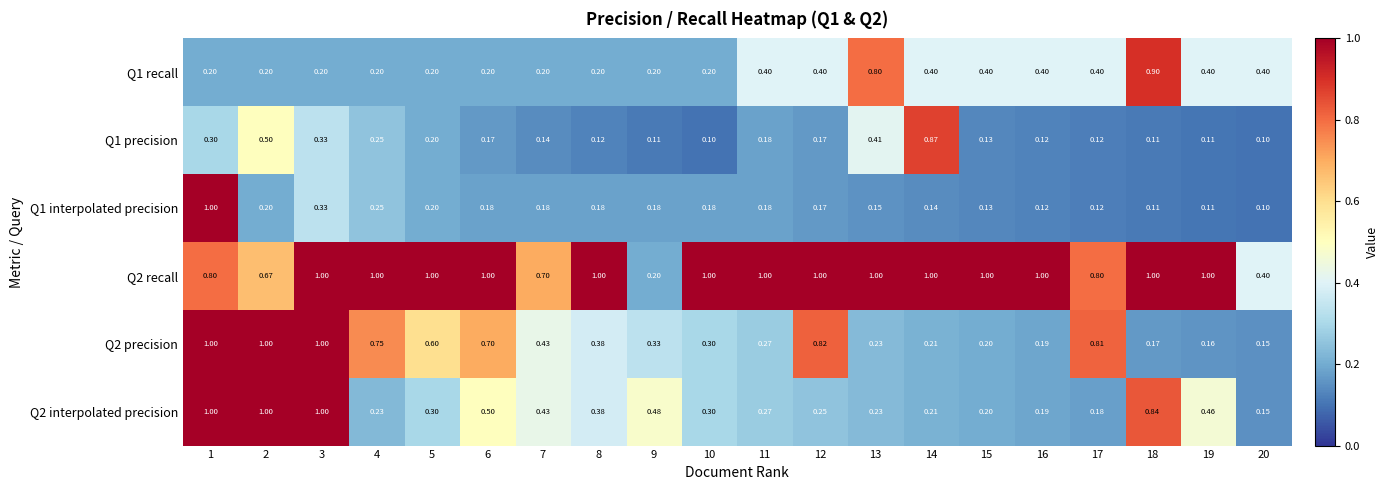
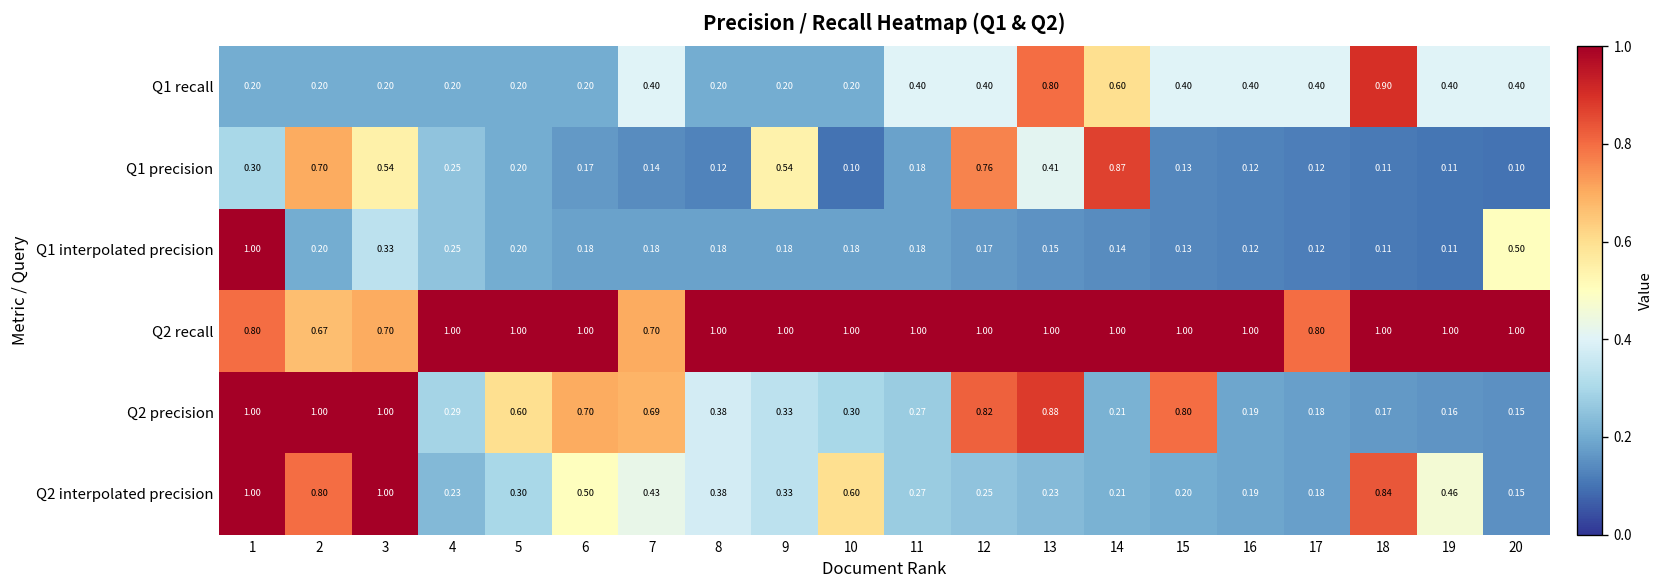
Q1 recall, 7: 0.20 -> 0.40
Q1 recall, 14: 0.40 -> 0.60
Q1 precision, 2: 0.50 -> 0.70
Q1 precision, 3: 0.33 -> 0.54
Q1 precision, 9: 0.11 -> 0.54
Q1 precision, 12: 0.17 -> 0.76
Q1 interpolated precision, 20: 0.10 -> 0.50
Q2 recall, 3: 1.00 -> 0.70
Q2 recall, 9: 0.20 -> 1.00
Q2 recall, 20: 0.40 -> 1.00
Q2 precision, 4: 0.75 -> 0.29
Q2 precision, 7: 0.43 -> 0.69
Q2 precision, 13: 0.23 -> 0.88
Q2 precision, 15: 0.20 -> 0.80
Q2 precision, 17: 0.81 -> 0.18
Q2 interpolated precision, 2: 1.00 -> 0.80
Q2 interpolated precision, 9: 0.48 -> 0.33
Q2 interpolated precision, 10: 0.30 -> 0.60
